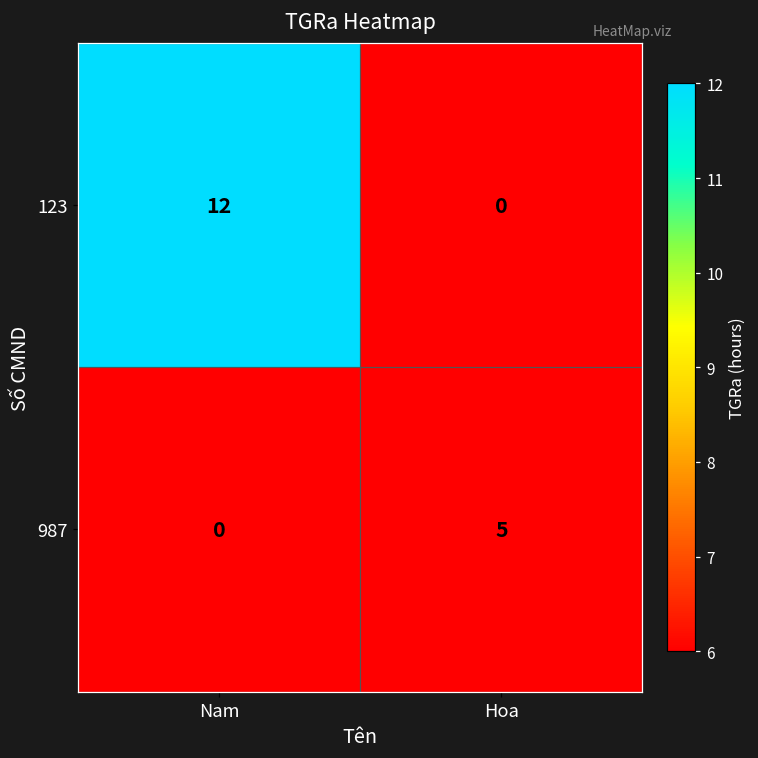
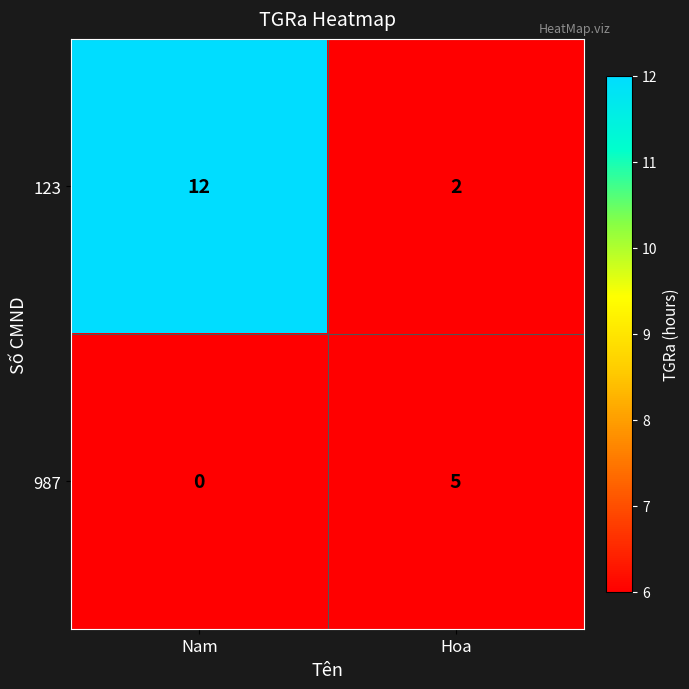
123, Hoa: 0 -> 2
